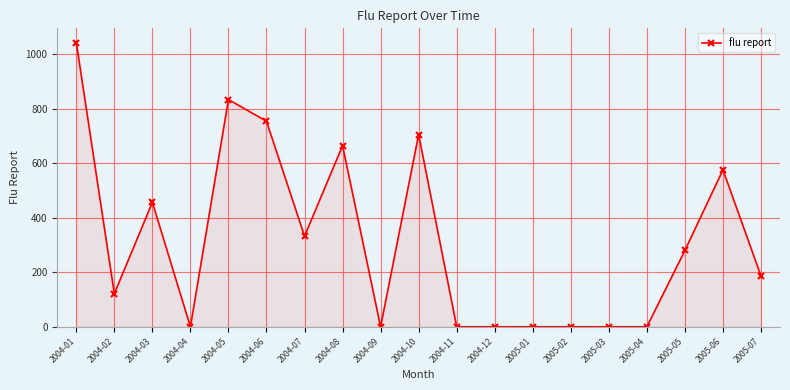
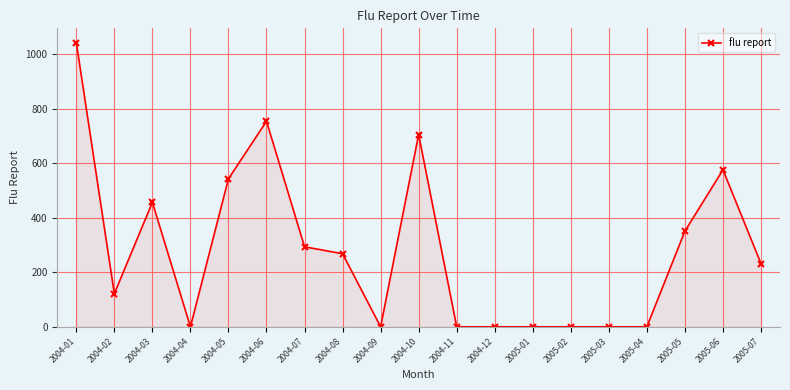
2004-05: 830 -> 540
2004-07: 330 -> 290
2004-08: 660 -> 270
2005-05: 280 -> 350
2005-07: 190 -> 230
